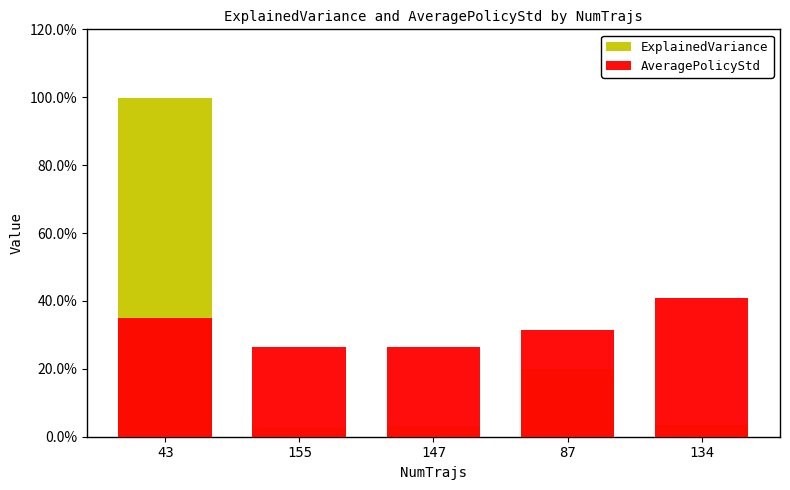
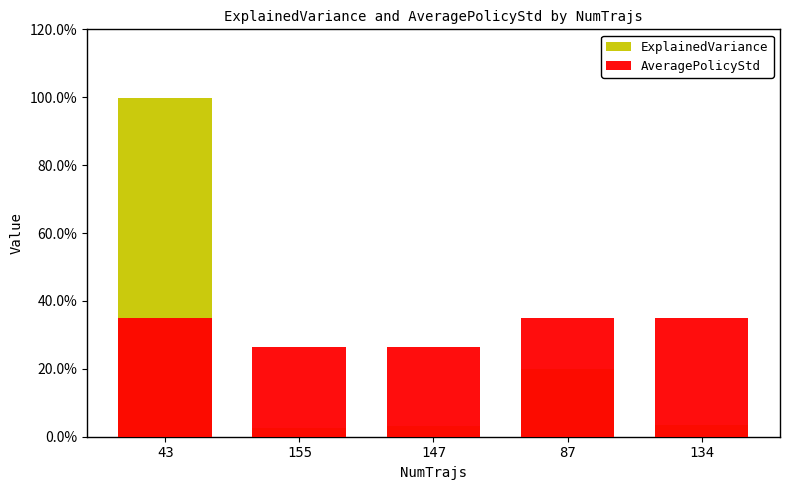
AveragePolicyStd, 87: 31% -> 35%
AveragePolicyStd, 134: 41% -> 35%
